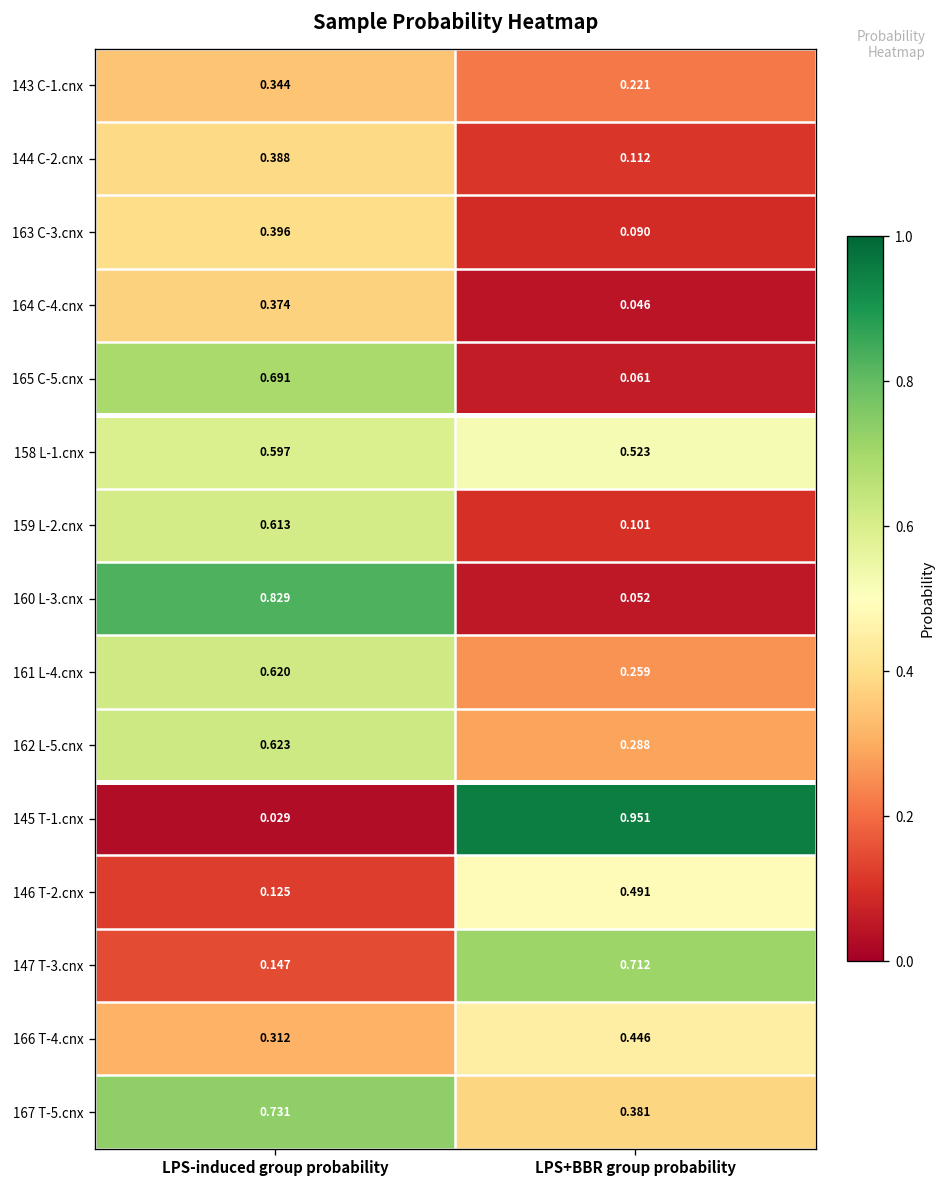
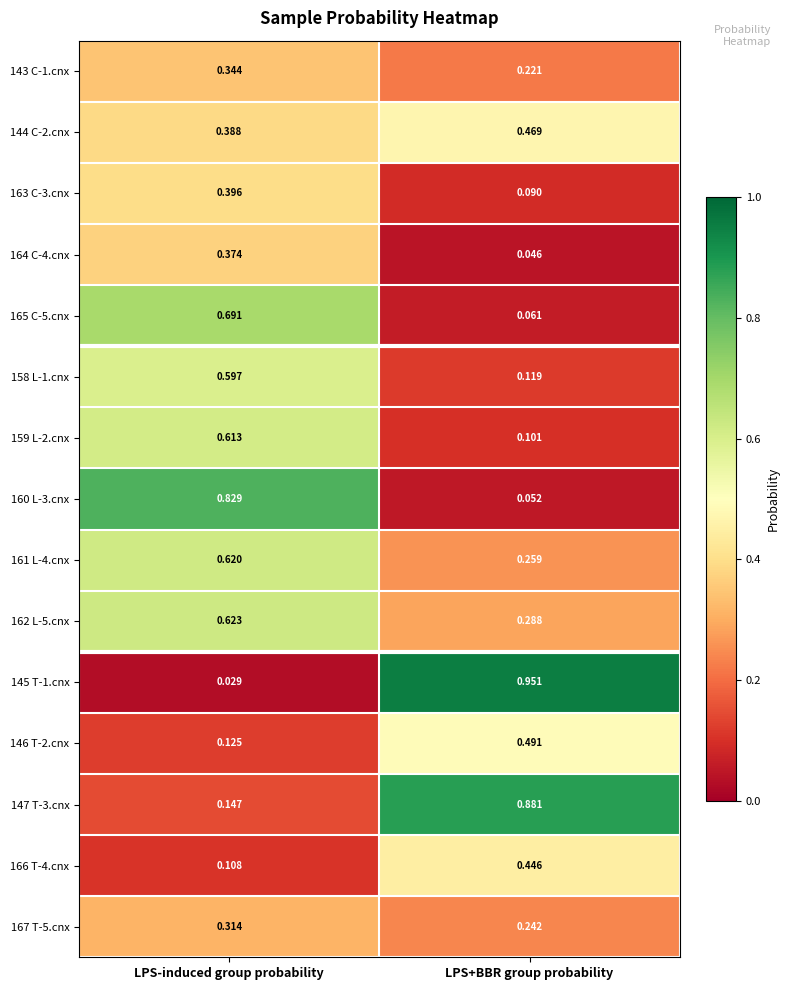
144 C-2.cnx, LPS+BBR group probability: 0.112 -> 0.469
158 L-1.cnx, LPS+BBR group probability: 0.523 -> 0.119
147 T-3.cnx, LPS+BBR group probability: 0.712 -> 0.881
166 T-4.cnx, LPS-induced group probability: 0.312 -> 0.108
167 T-5.cnx, LPS-induced group probability: 0.731 -> 0.314
167 T-5.cnx, LPS+BBR group probability: 0.381 -> 0.242
